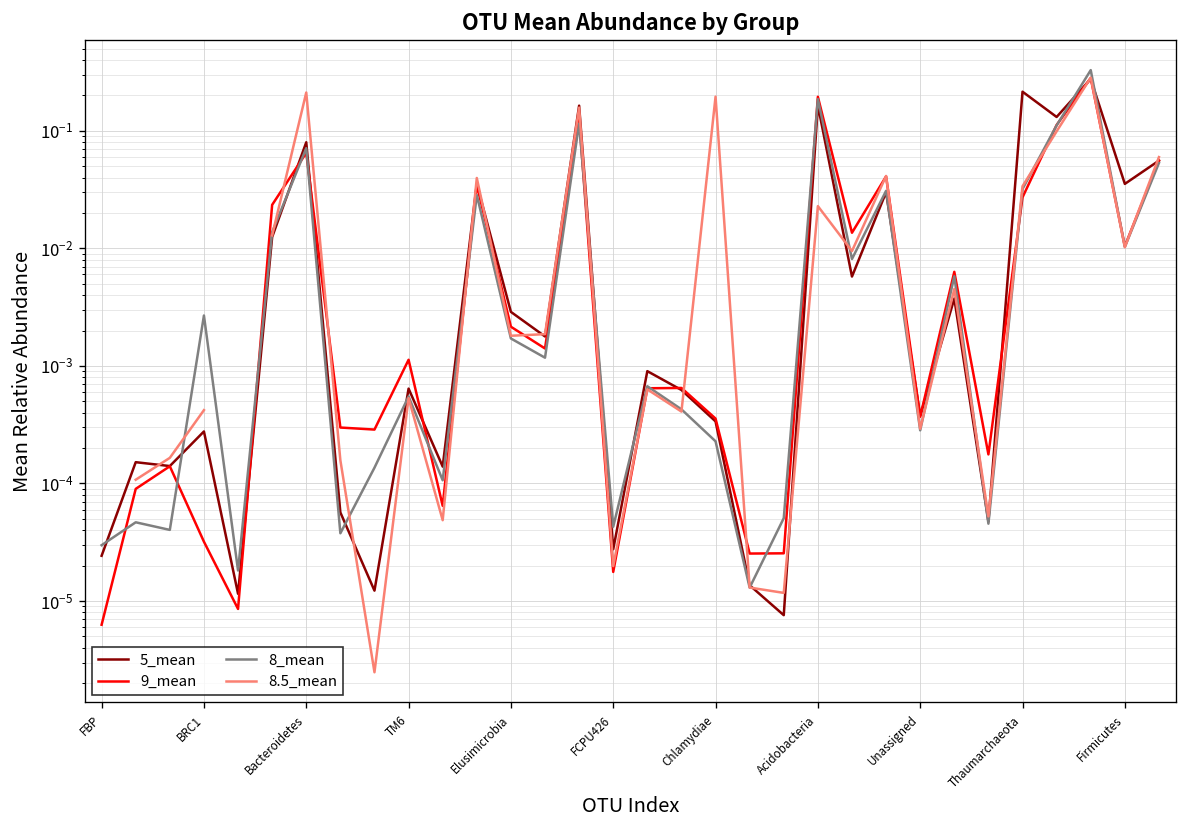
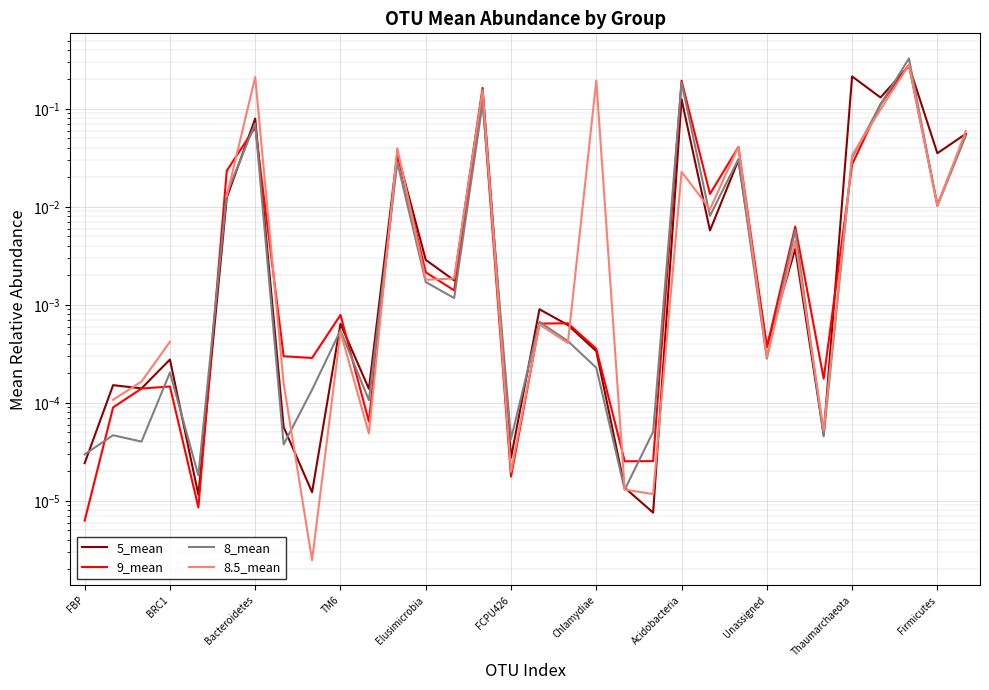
9_mean, BRC1: 0.000032 -> 0.00015
8_mean, BRC1: 0.0027 -> 0.00020
9_mean, TM6: 0.0011 -> 0.0008
5_mean, Acidobacteria: 0.16 -> 0.13
